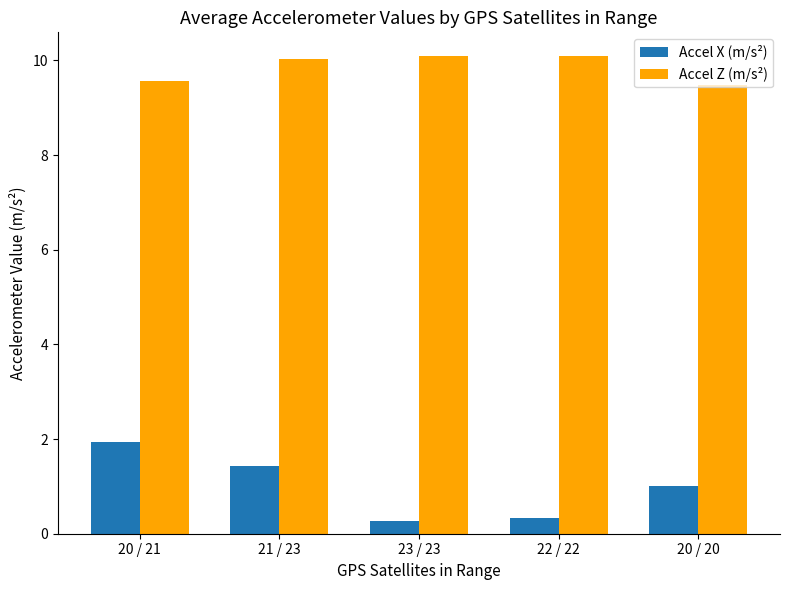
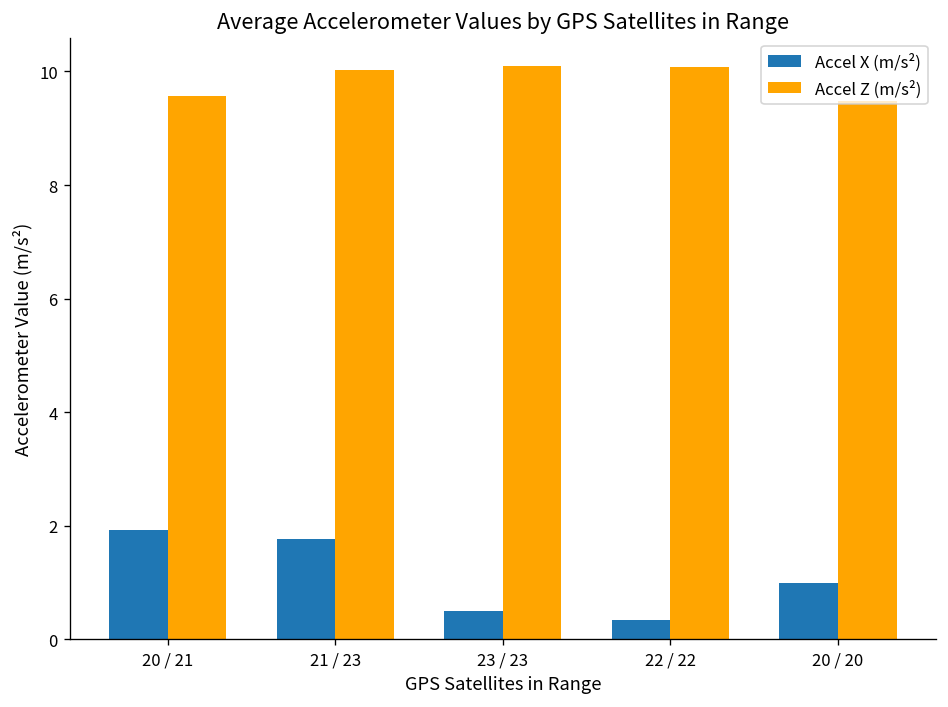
Accel X (m/s²), 21 / 23: 1.4 -> 1.8
Accel X (m/s²), 23 / 23: 0.3 -> 0.5
